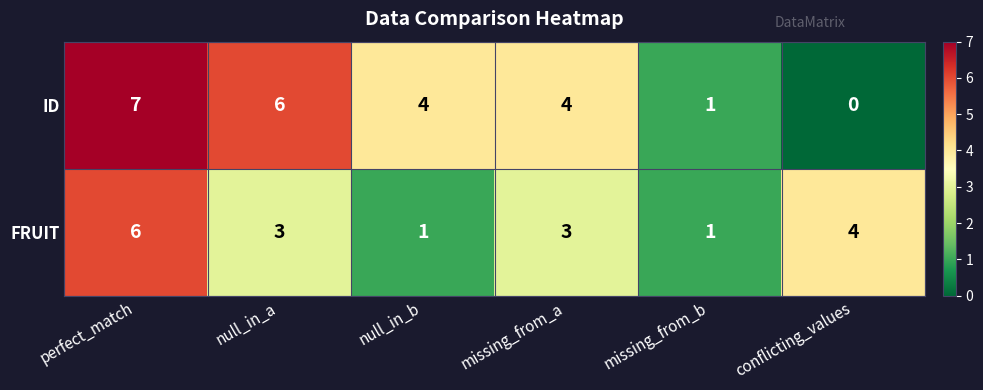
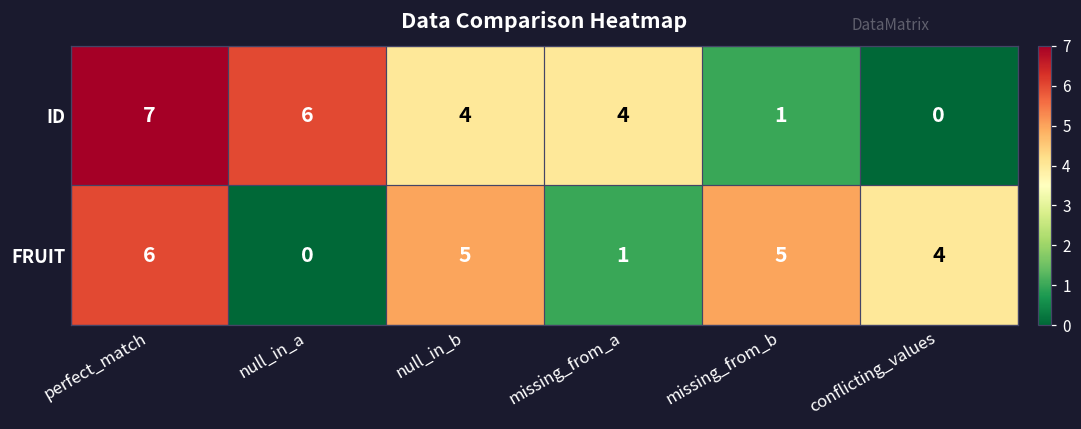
FRUIT, null_in_a: 3 -> 0
FRUIT, null_in_b: 1 -> 5
FRUIT, missing_from_a: 3 -> 1
FRUIT, missing_from_b: 1 -> 5
